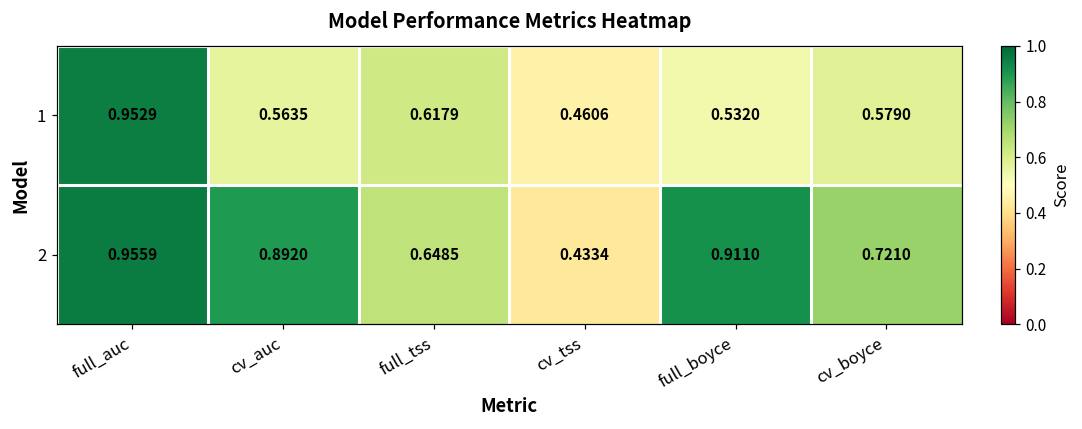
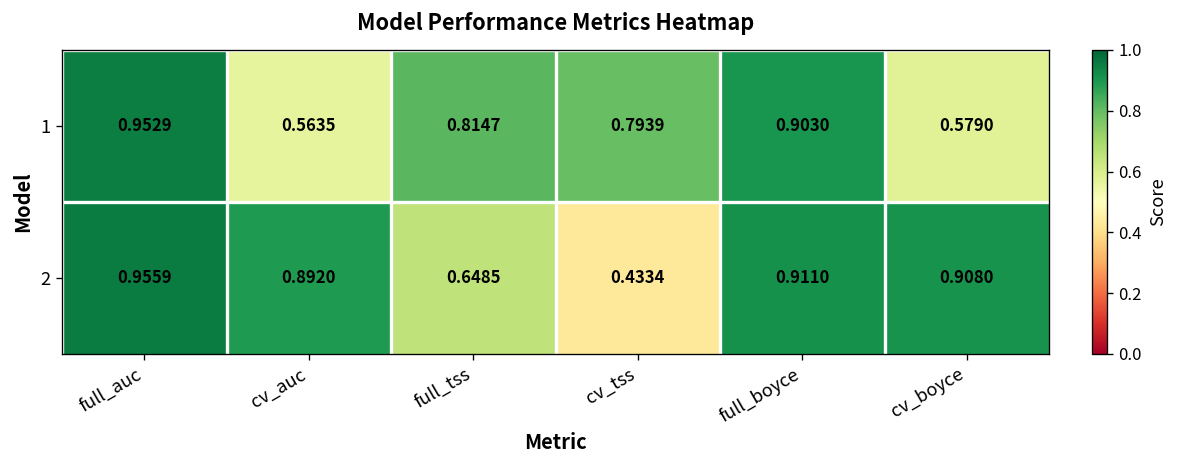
1, full_tss: 0.6179 -> 0.8147
1, cv_tss: 0.4606 -> 0.7939
1, full_boyce: 0.5320 -> 0.9030
2, cv_boyce: 0.7210 -> 0.9080
